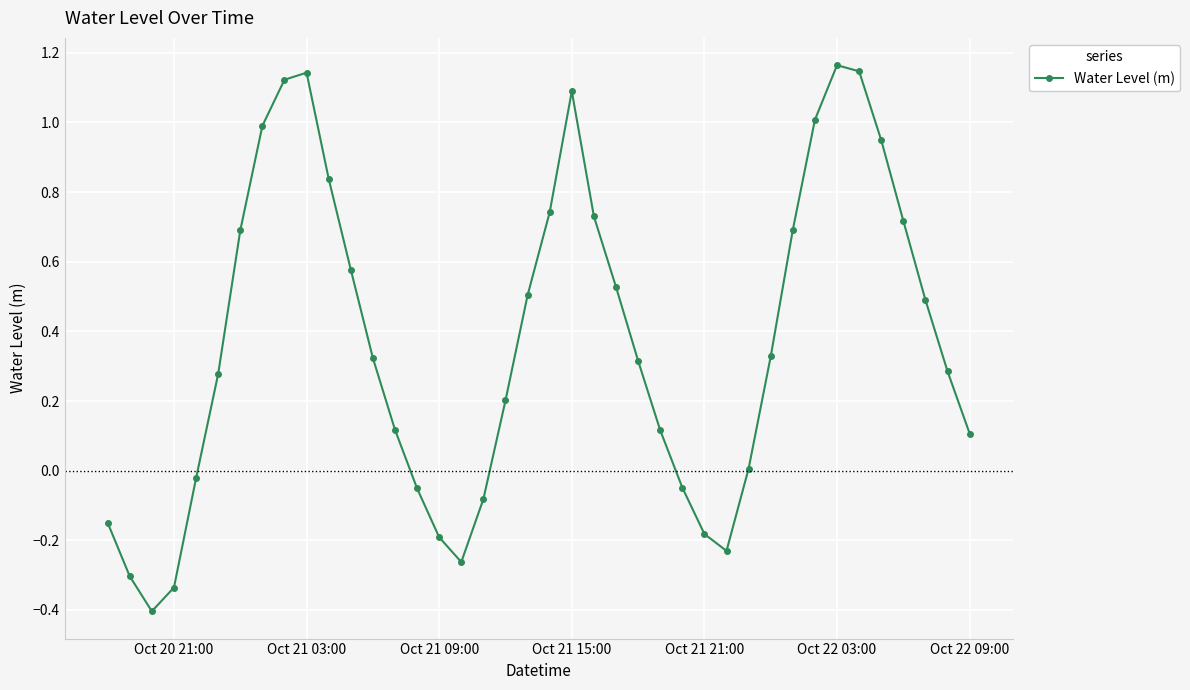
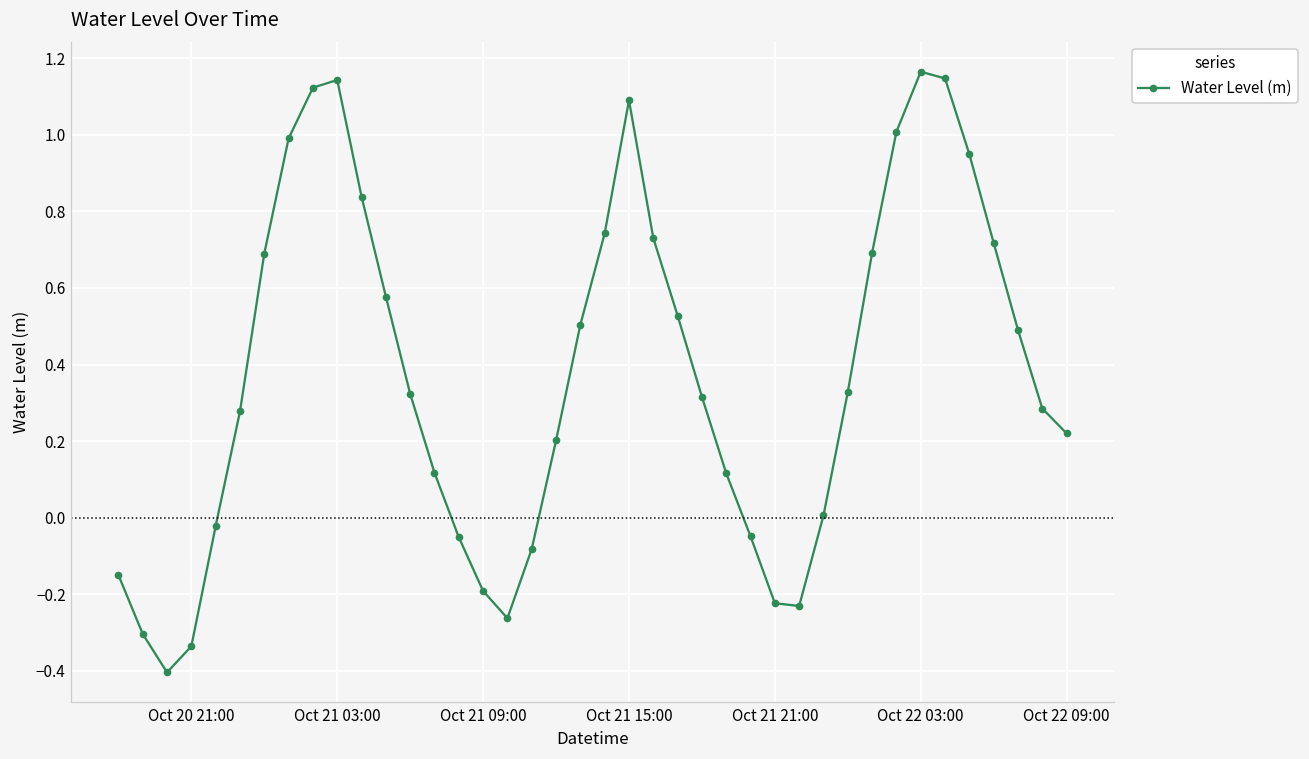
Oct 21 21:00: -0.18 -> -0.22
Oct 22 09:00: 0.11 -> 0.22
